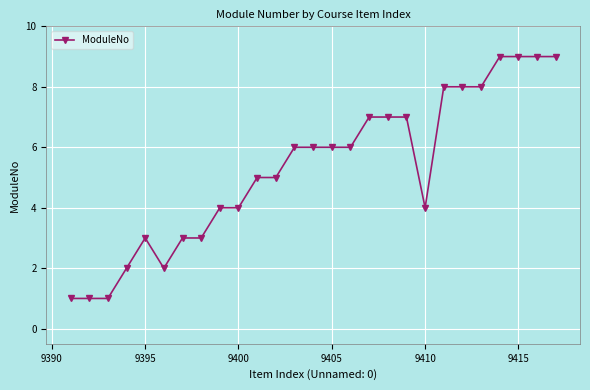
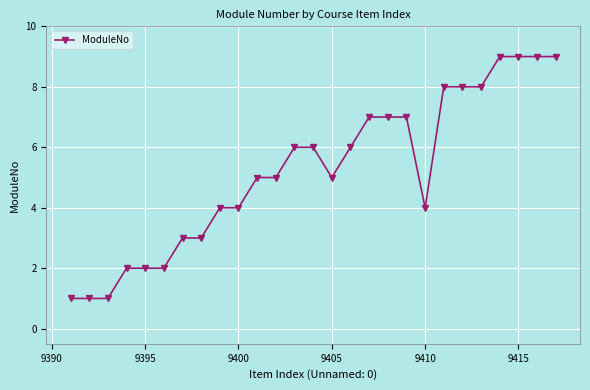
9395: 3 -> 2
9405: 6 -> 5
